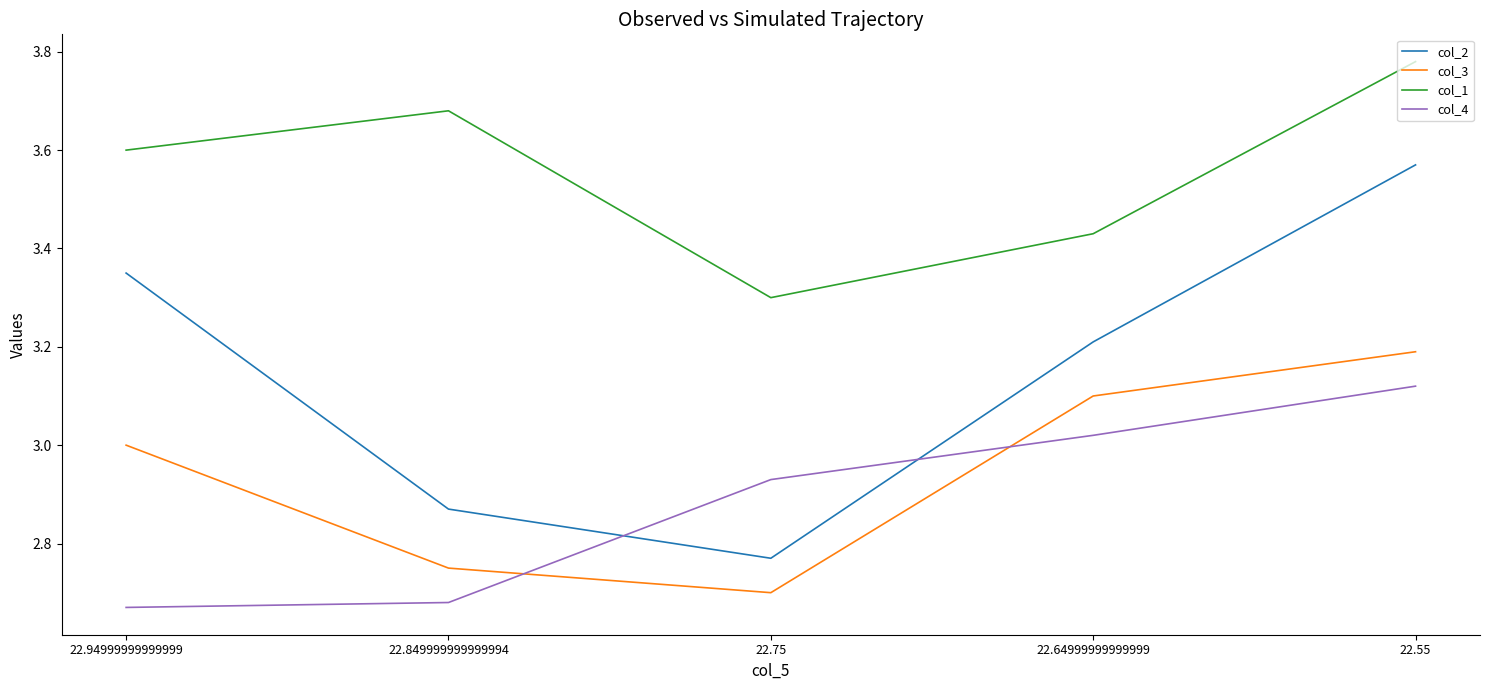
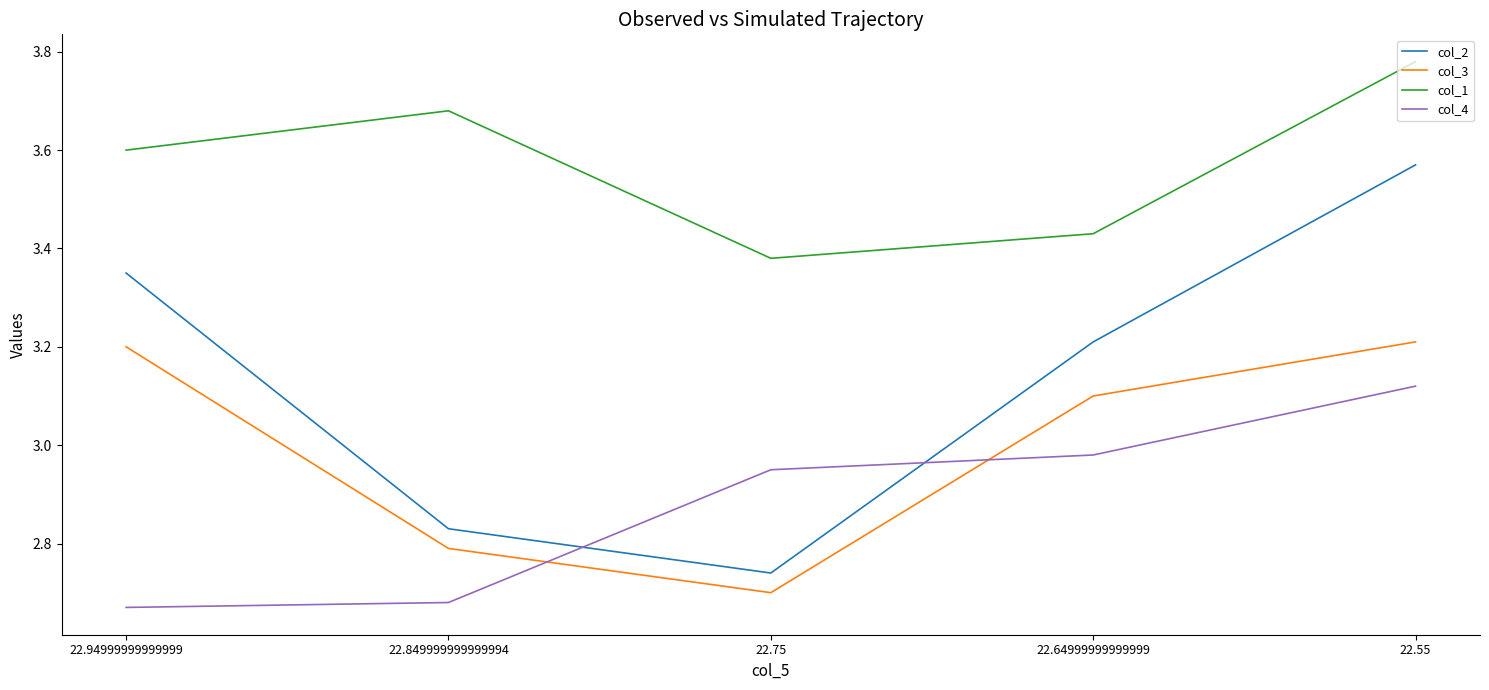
col_3, 22.94999999999999: 3.0 -> 3.2
col_2, 22.849999999999994: 2.87 -> 2.83
col_3, 22.849999999999994: 2.75 -> 2.79
col_2, 22.75: 2.77 -> 2.74
col_1, 22.75: 3.30 -> 3.38
col_4, 22.75: 2.93 -> 2.95
col_4, 22.64999999999999: 3.02 -> 2.98
col_3, 22.55: 3.19 -> 3.21
